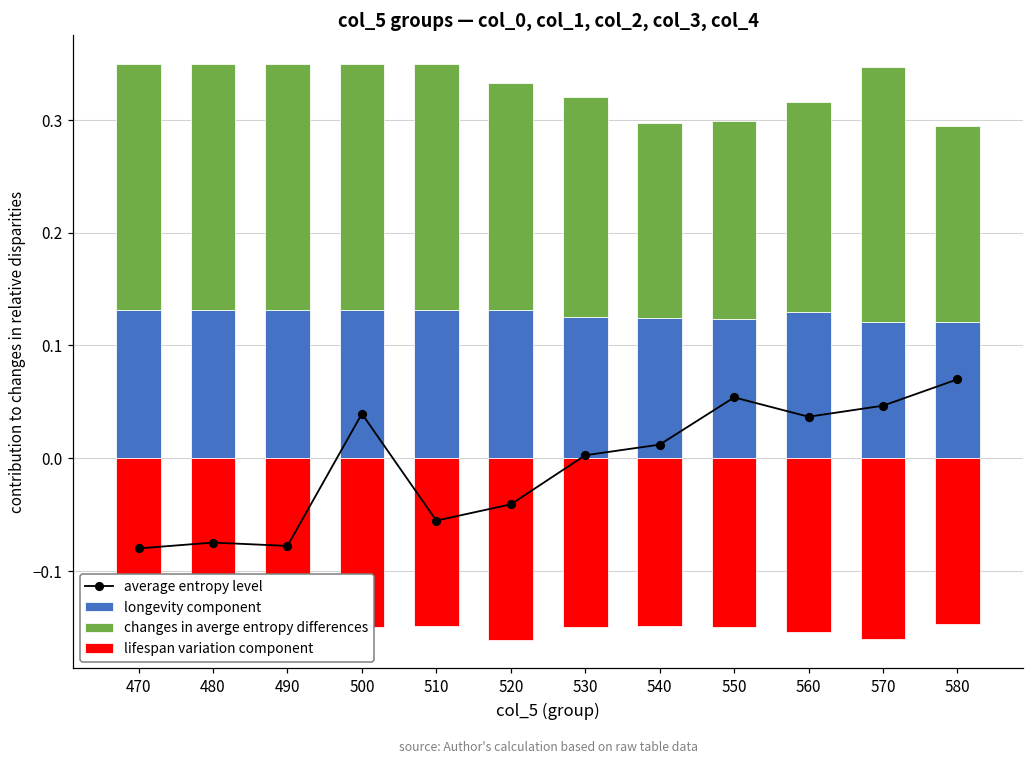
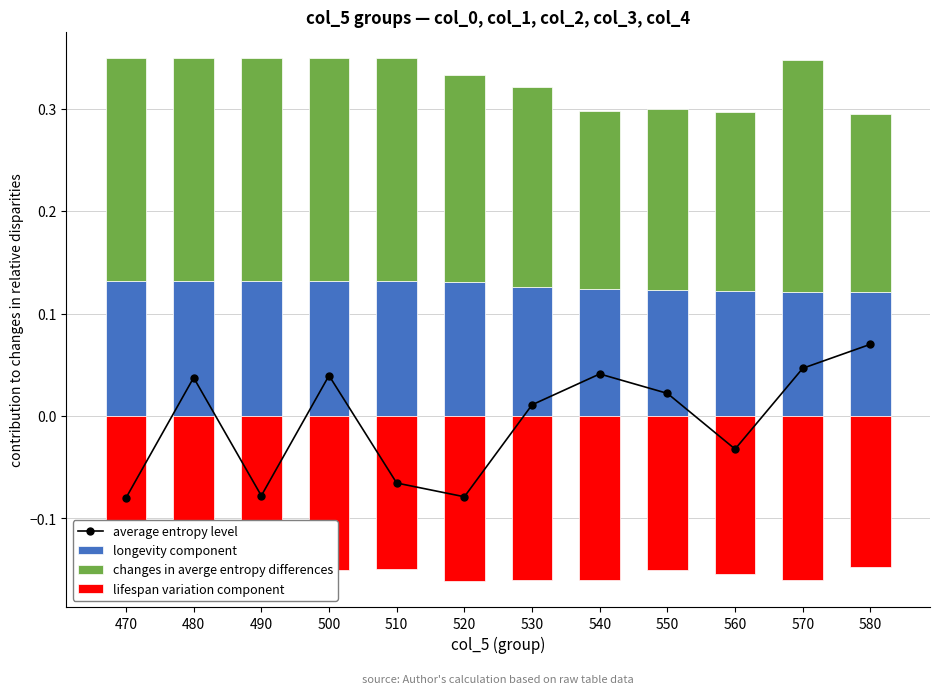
average entropy level, 480: -0.075 -> 0.037
average entropy level, 510: -0.055 -> -0.065
average entropy level, 520: -0.041 -> -0.079
average entropy level, 530: 0.003 -> 0.011
lifespan variation component, 530: -0.150 -> -0.160
average entropy level, 540: 0.012 -> 0.041
lifespan variation component, 540: -0.149 -> -0.160
average entropy level, 550: 0.054 -> 0.022
average entropy level, 560: 0.037 -> -0.032
longevity component, 560: 0.130 -> 0.122
changes in averge entropy differences, 560: 0.186 -> 0.175
